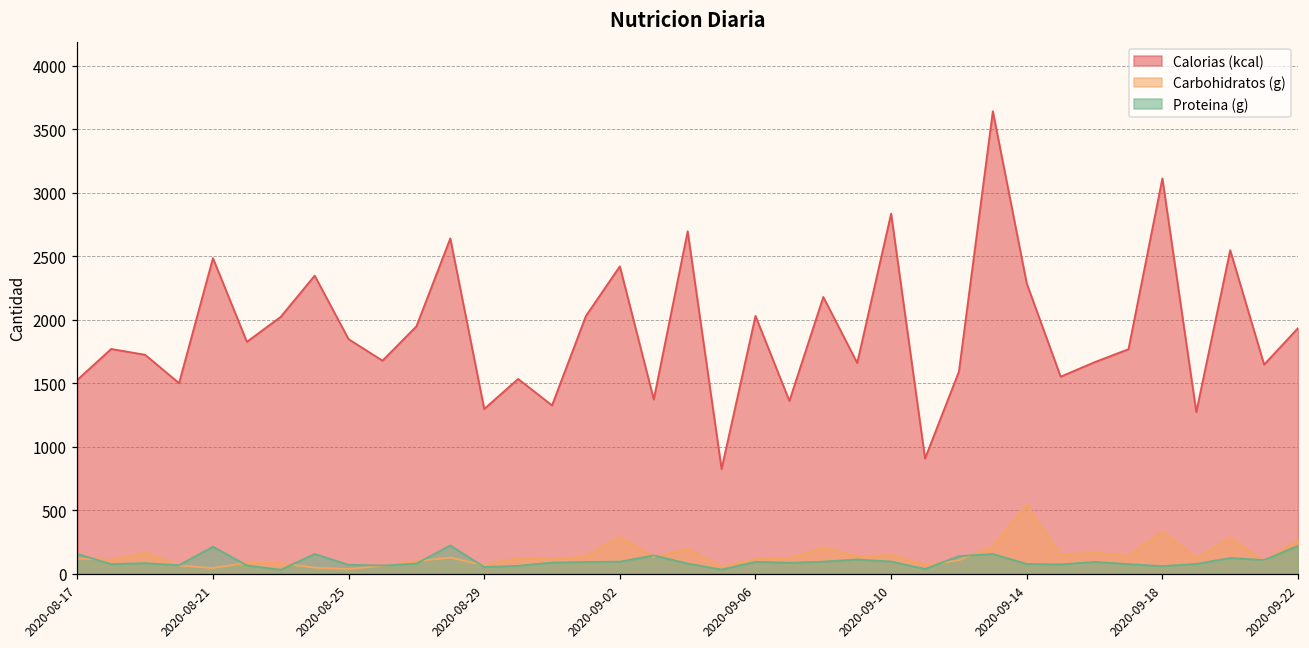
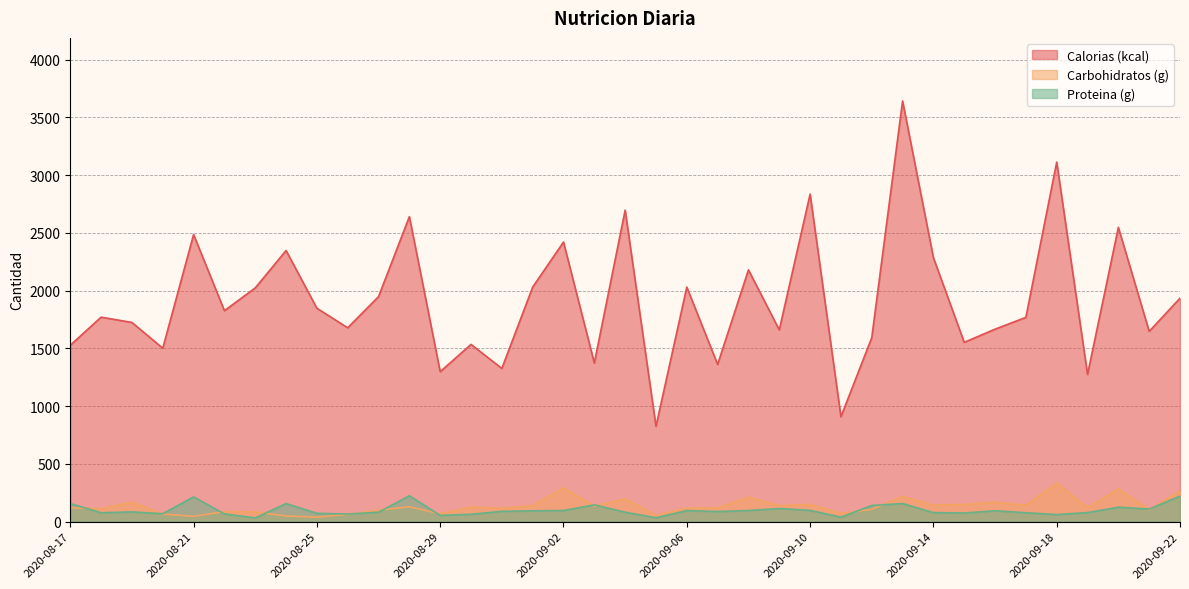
Carbohidratos (g), 2020-09-14: 550 -> 140
